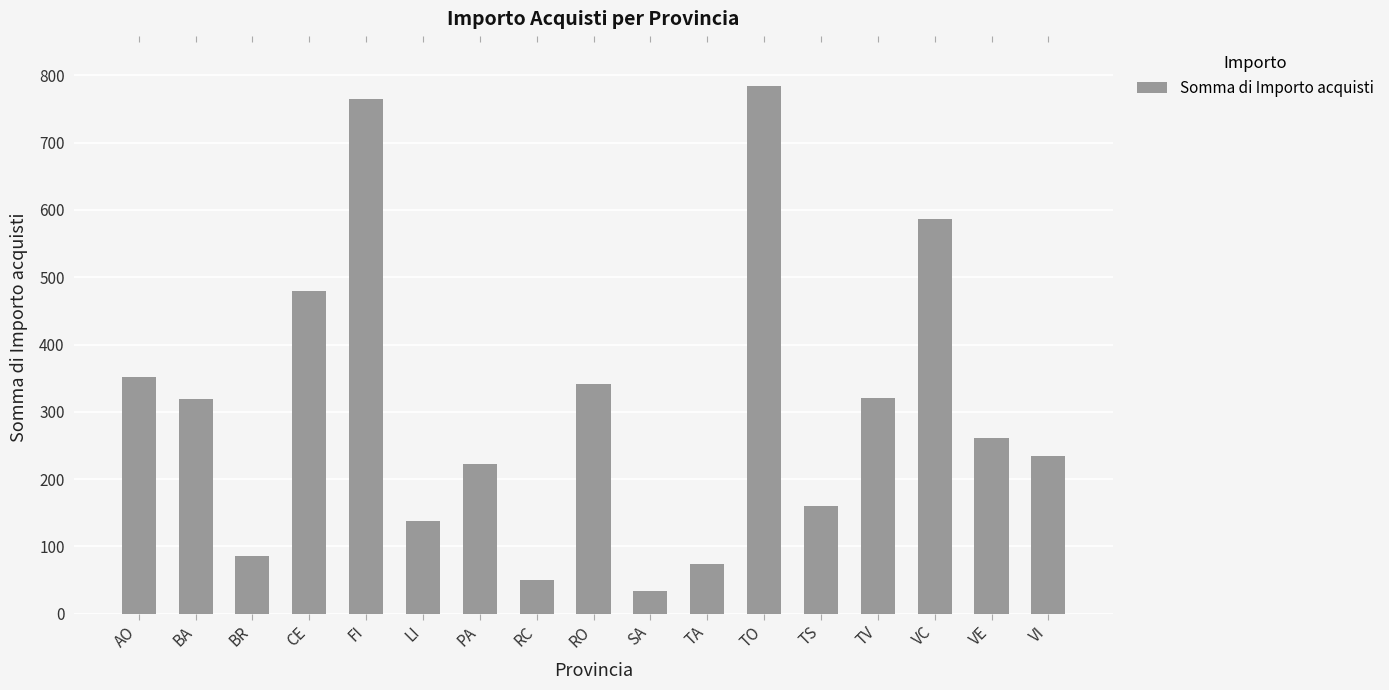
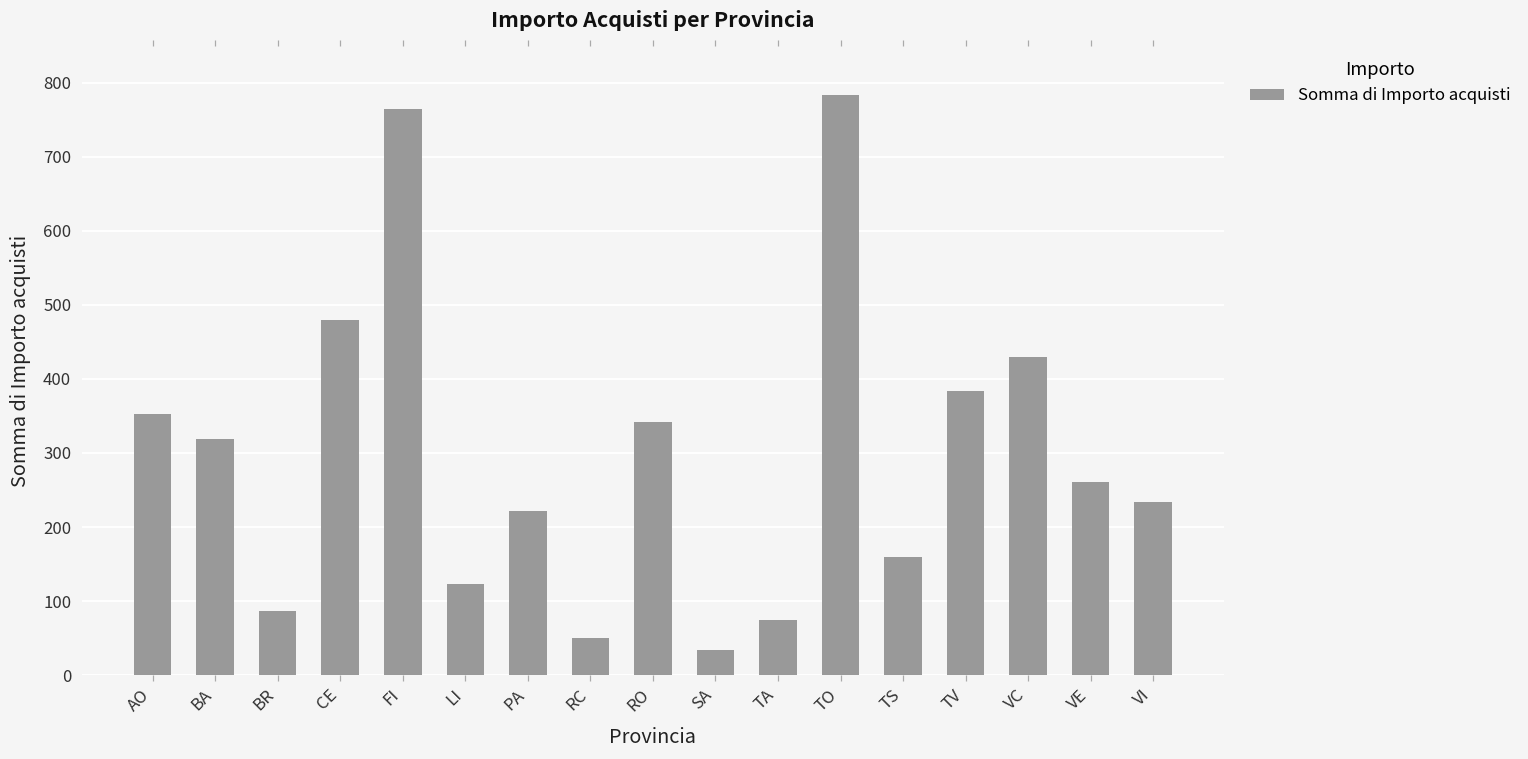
LI: 140 -> 120
TV: 320 -> 380
VC: 590 -> 430
